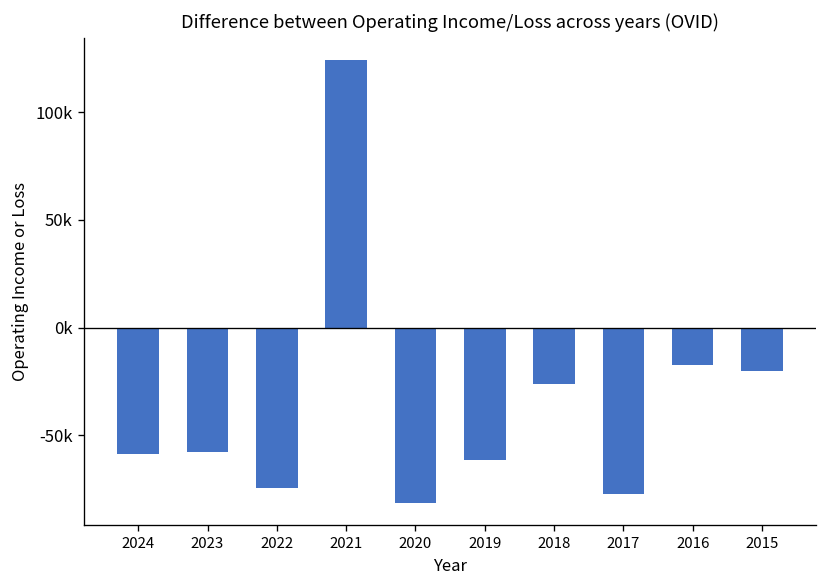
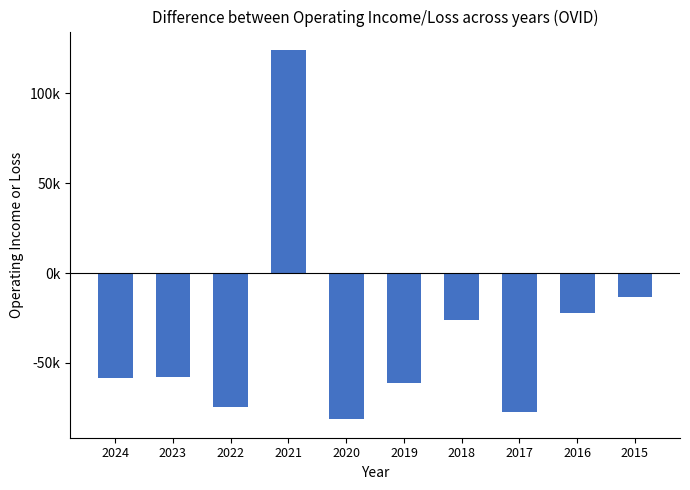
2016: -18000 -> -23000
2015: -20000 -> -13000
